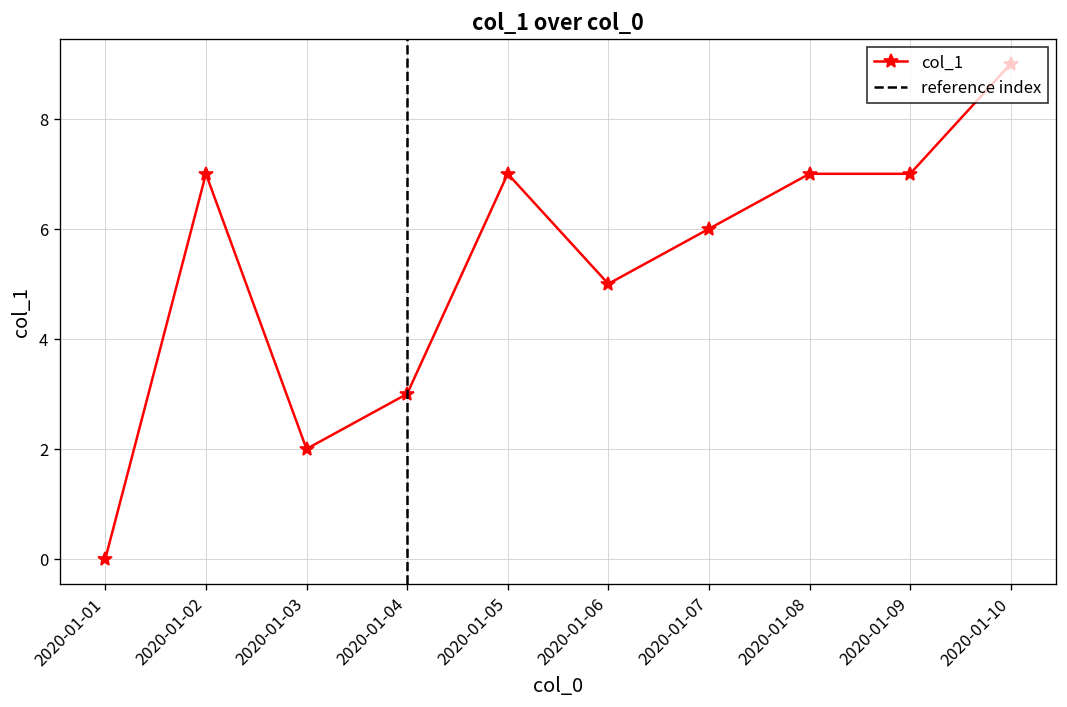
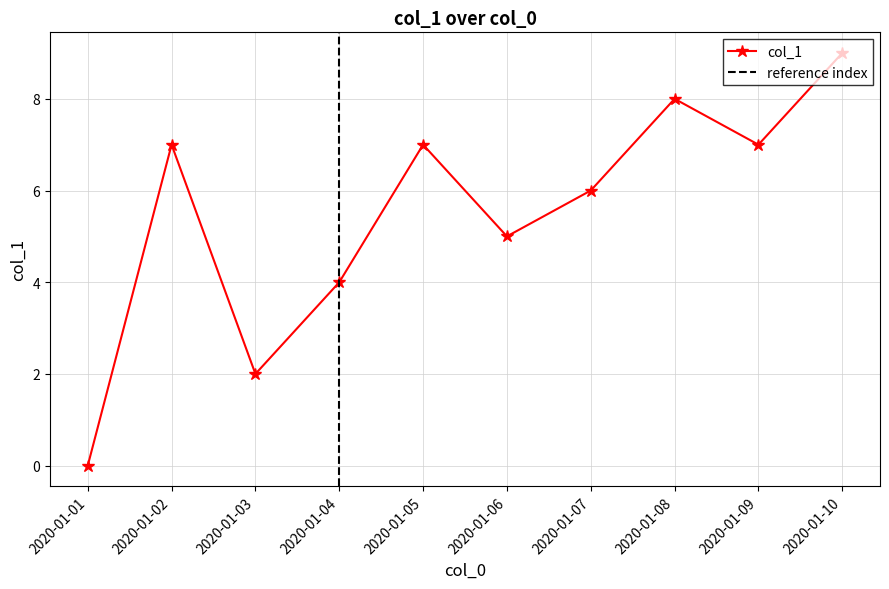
2020-01-04: 3 -> 4
2020-01-08: 7 -> 8
